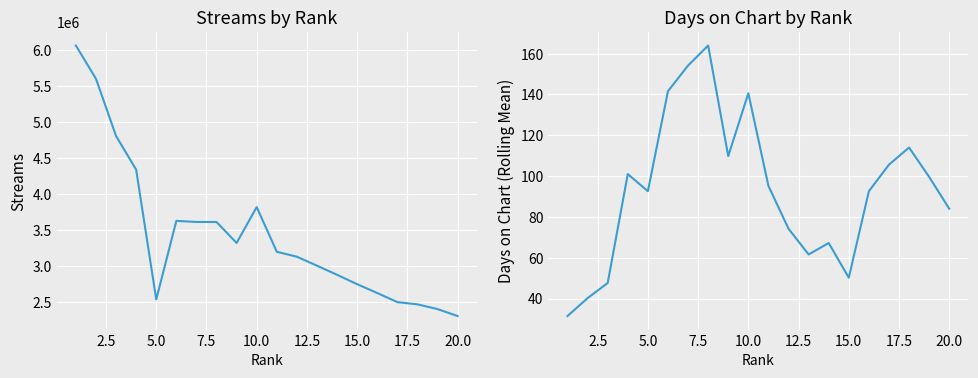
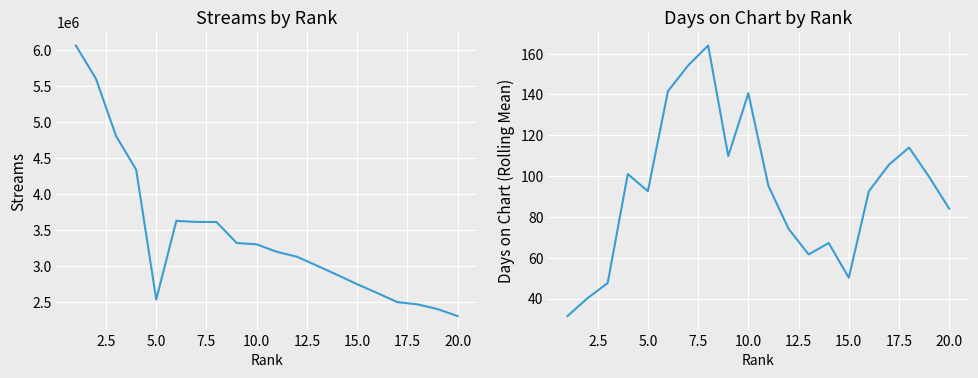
Streams by Rank, 10.0: 3800000 -> 3300000
